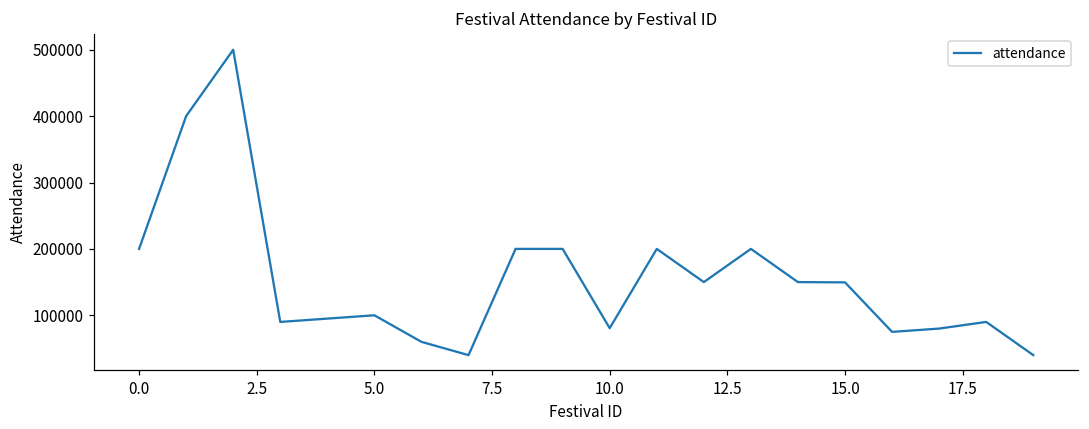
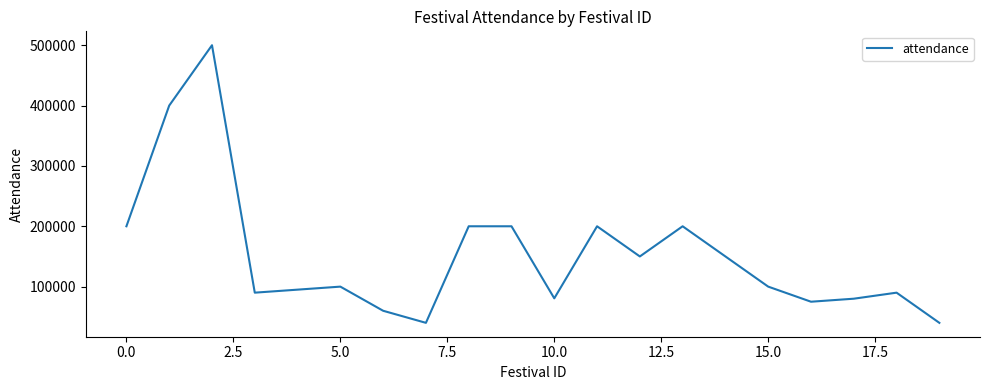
15.0: 150000 -> 100000
